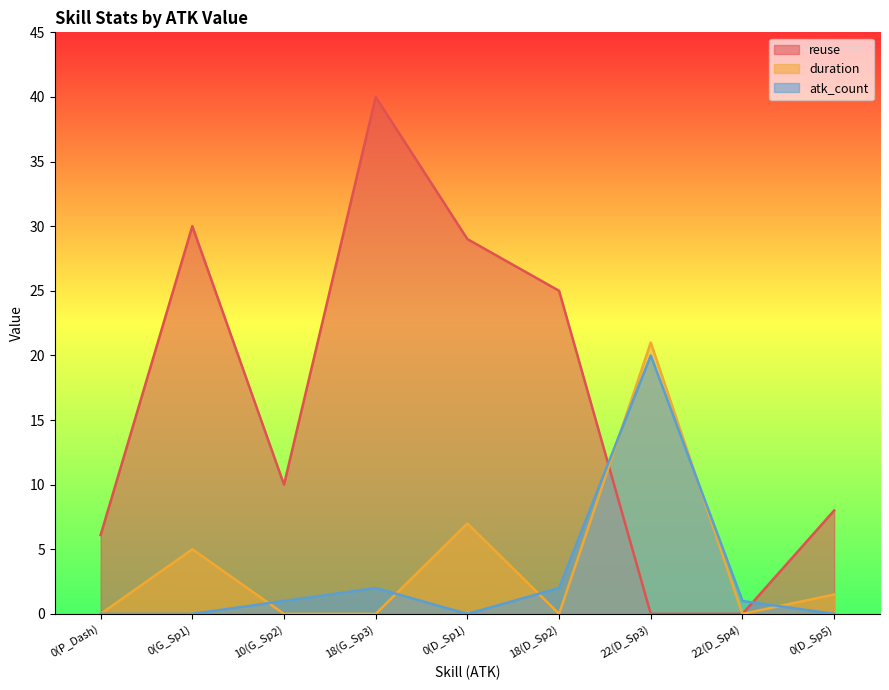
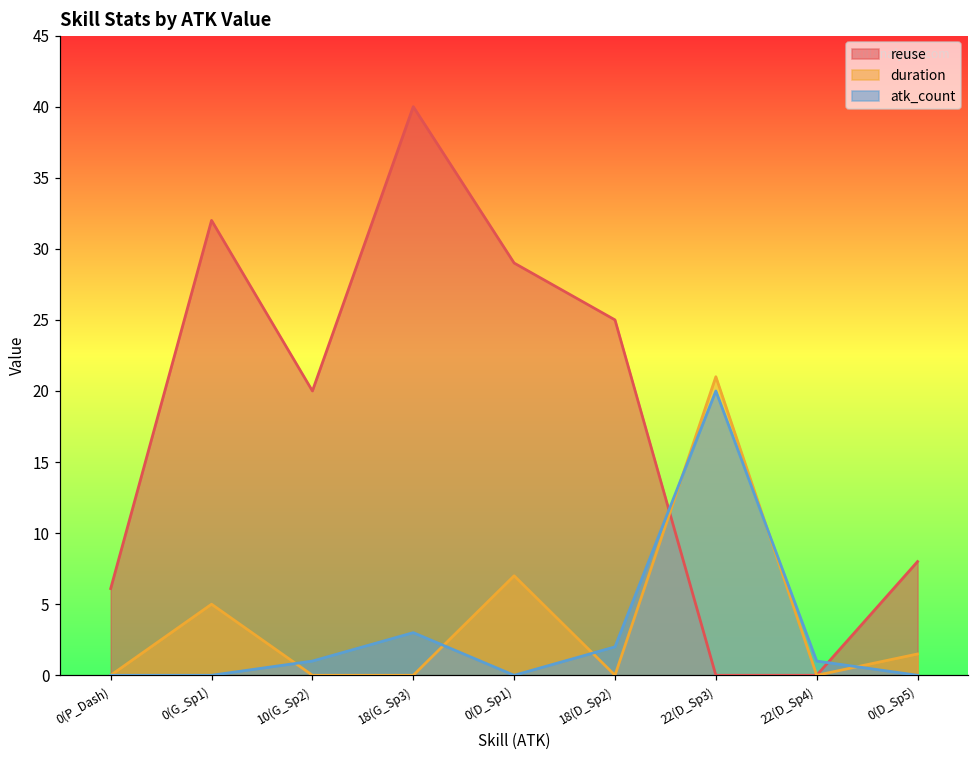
reuse, 0(G_Sp1): 30 -> 32
reuse, 10(G_Sp2): 10 -> 20
atk_count, 18(G_Sp3): 2 -> 3
